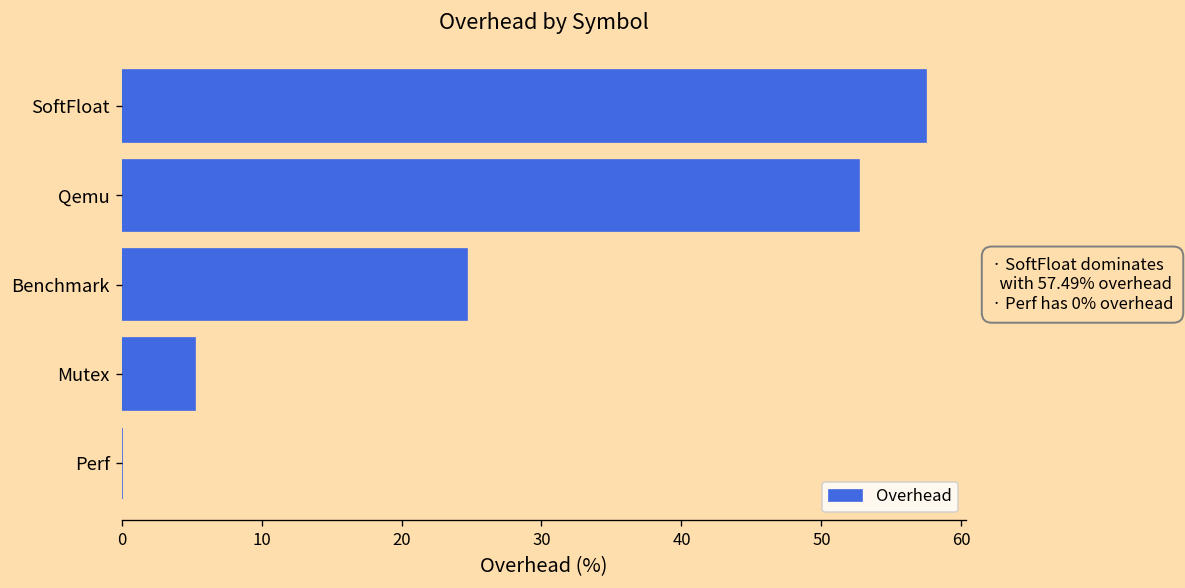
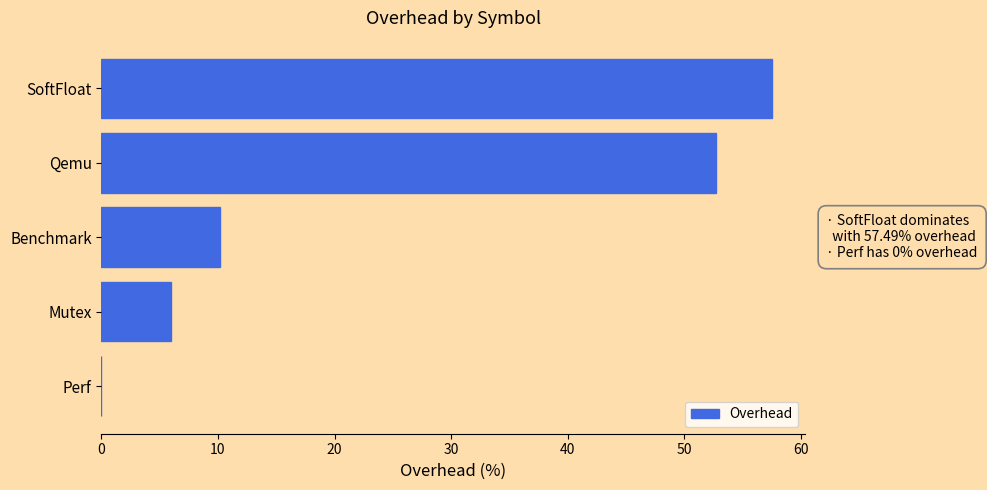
Benchmark: 24.7 -> 10.2
Mutex: 5.3 -> 6.0
